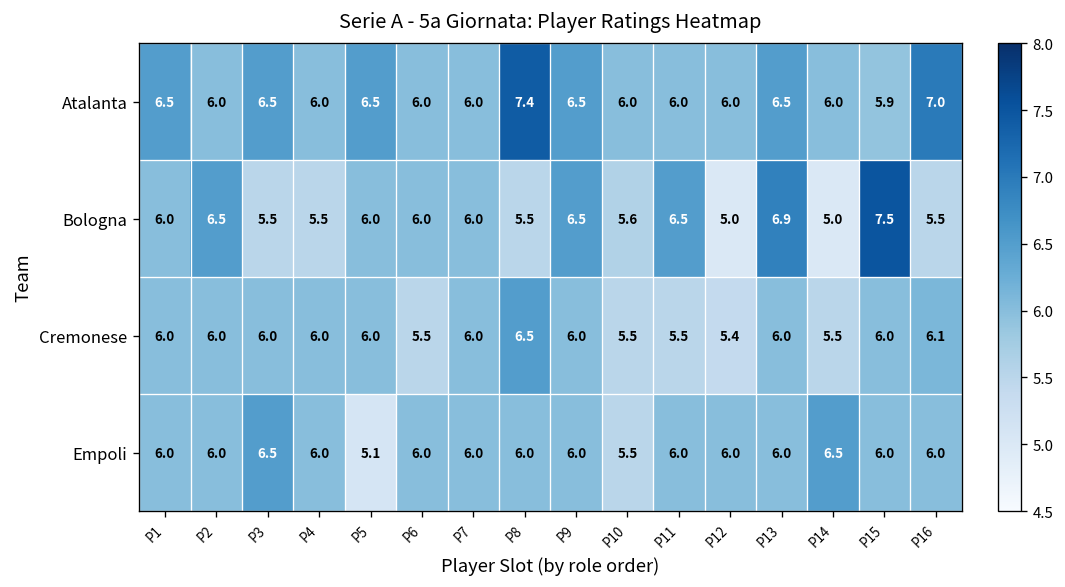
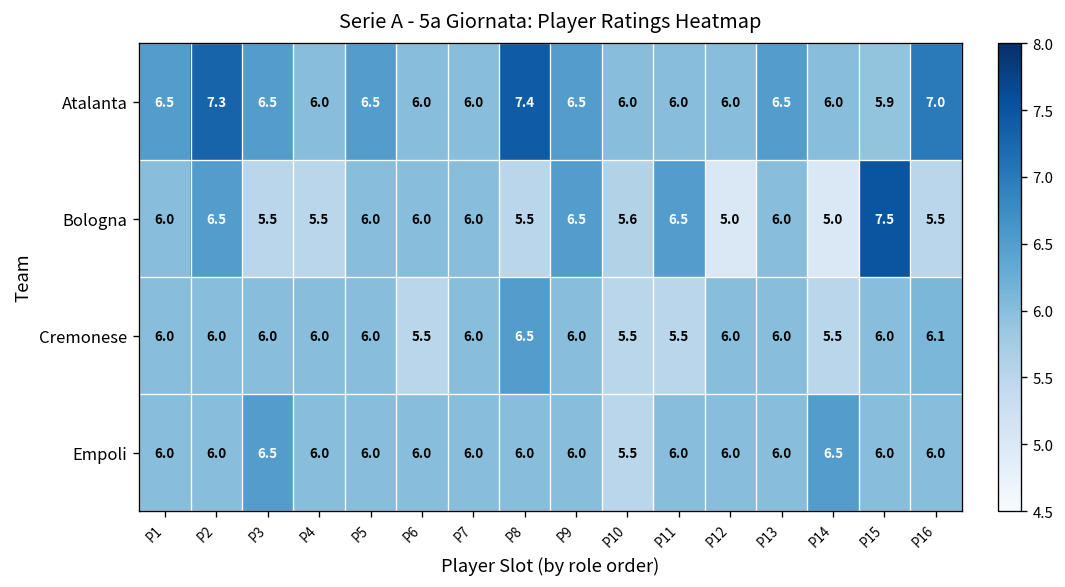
Atalanta, P2: 6.0 -> 7.3
Bologna, P13: 6.9 -> 6.0
Cremonese, P12: 5.4 -> 6.0
Empoli, P5: 5.1 -> 6.0
